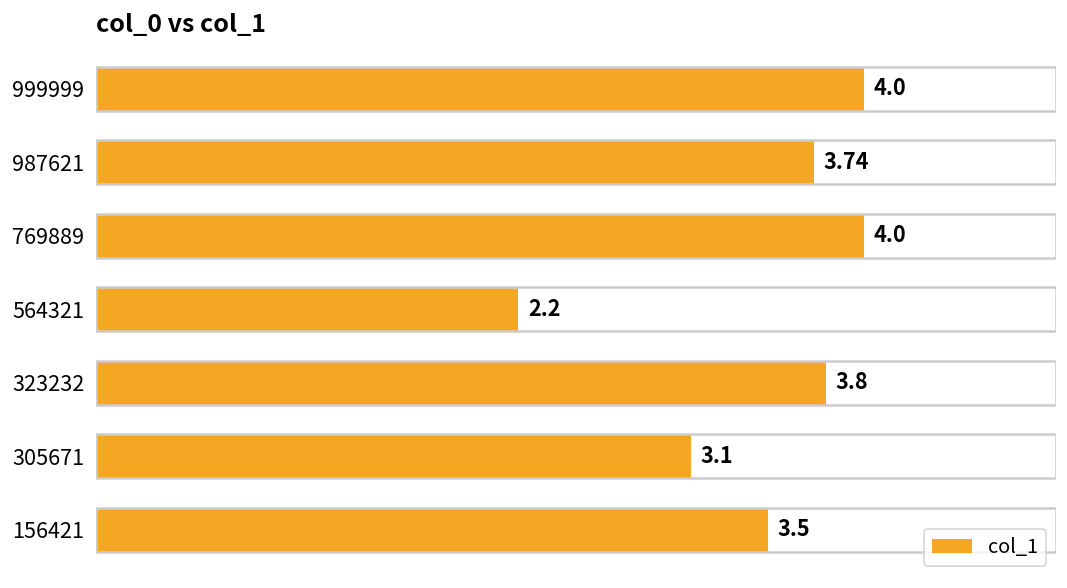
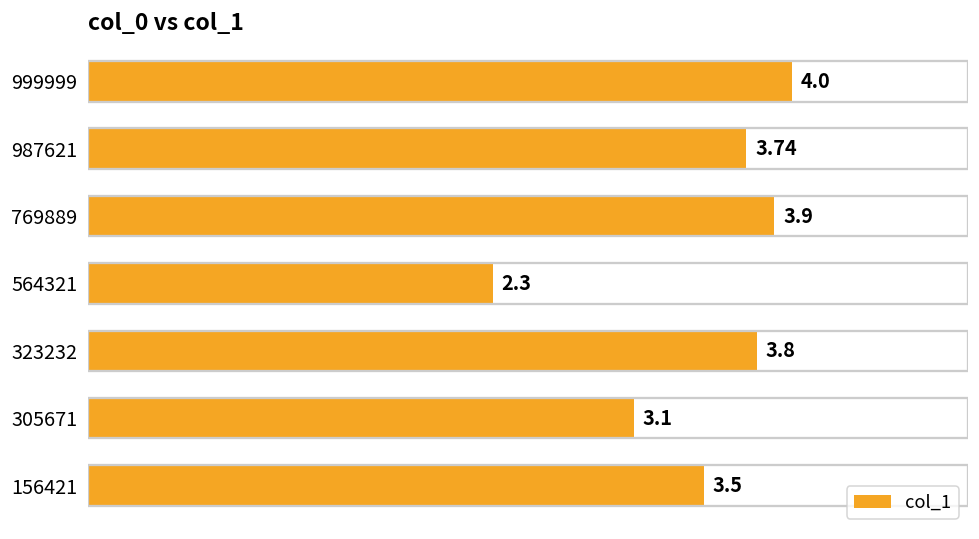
769889: 4.0 -> 3.9
564321: 2.2 -> 2.3
